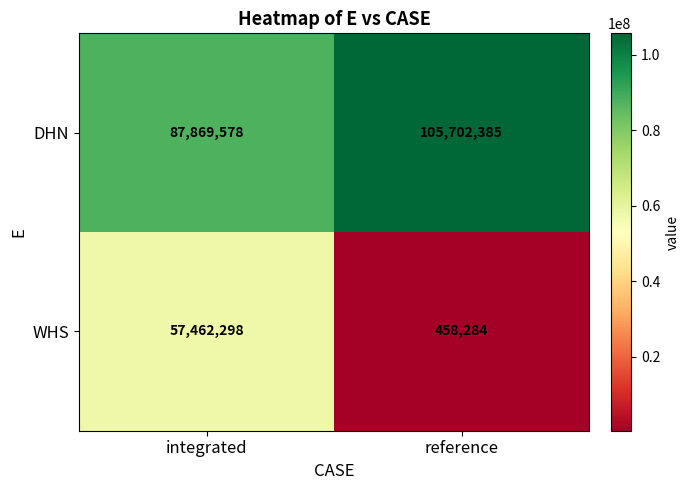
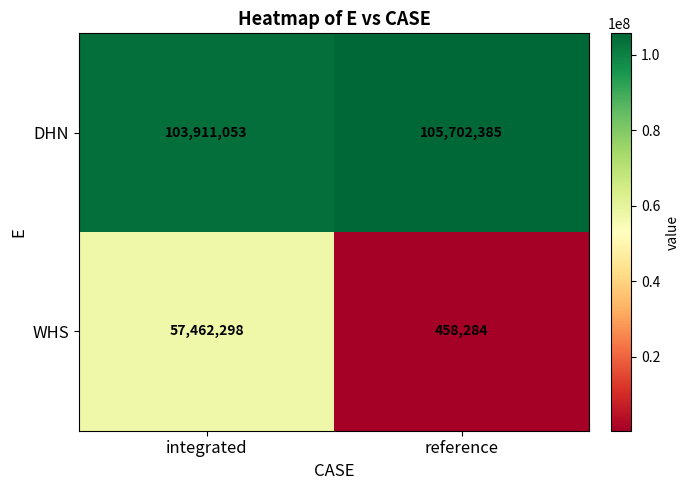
DHN, integrated: 87,869,578 -> 103,911,053
